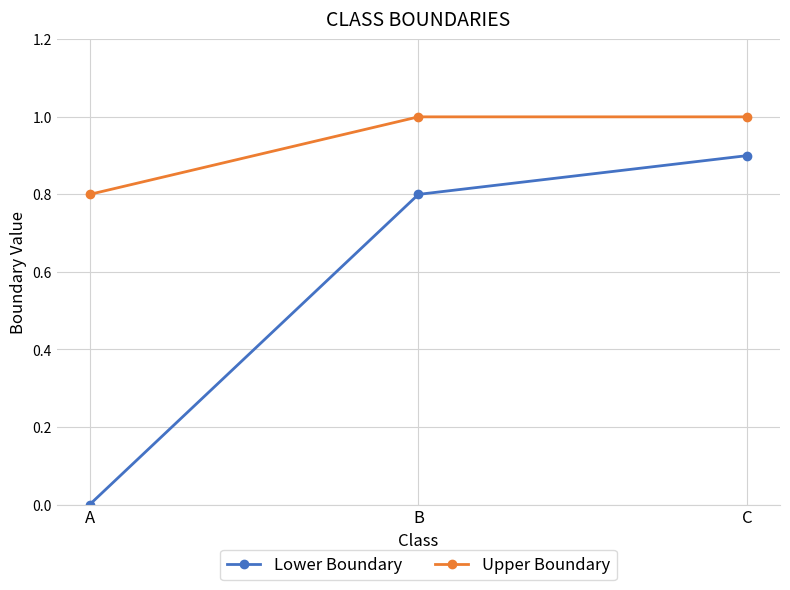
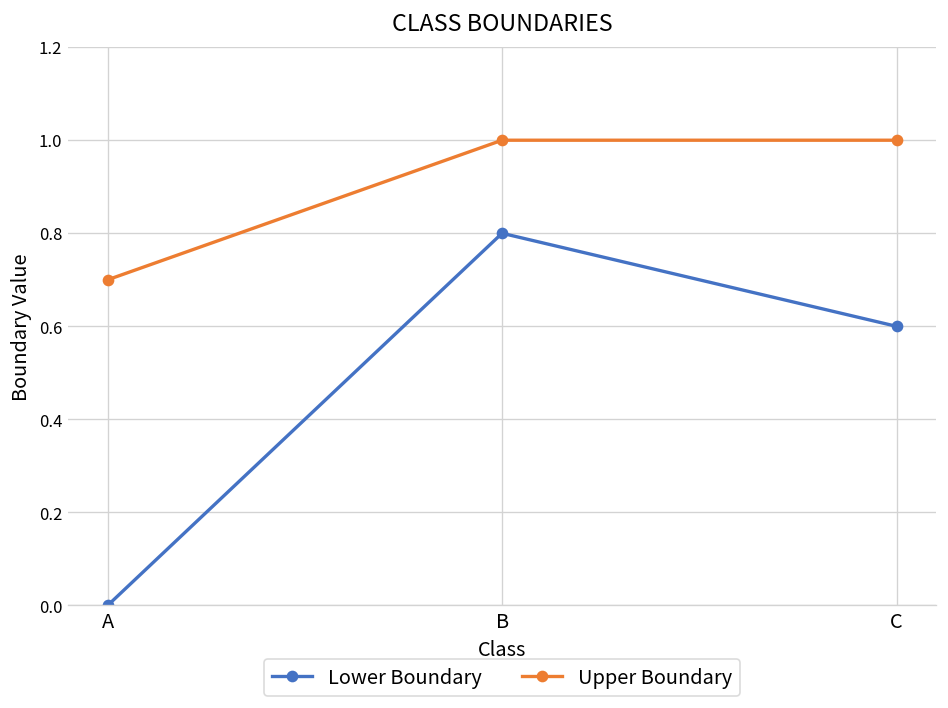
Upper Boundary, A: 0.8 -> 0.7
Lower Boundary, C: 0.9 -> 0.6
